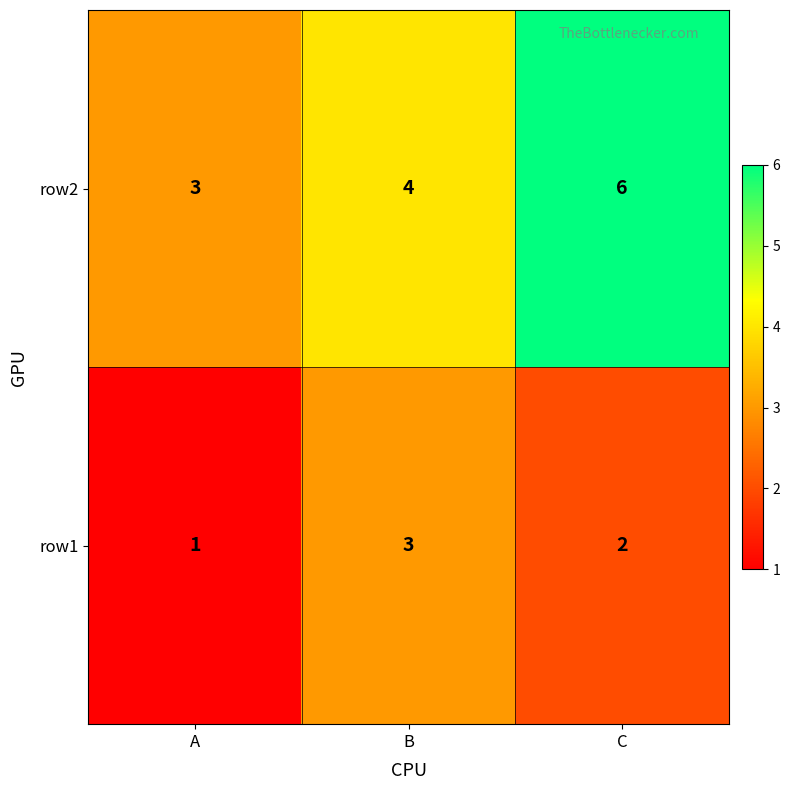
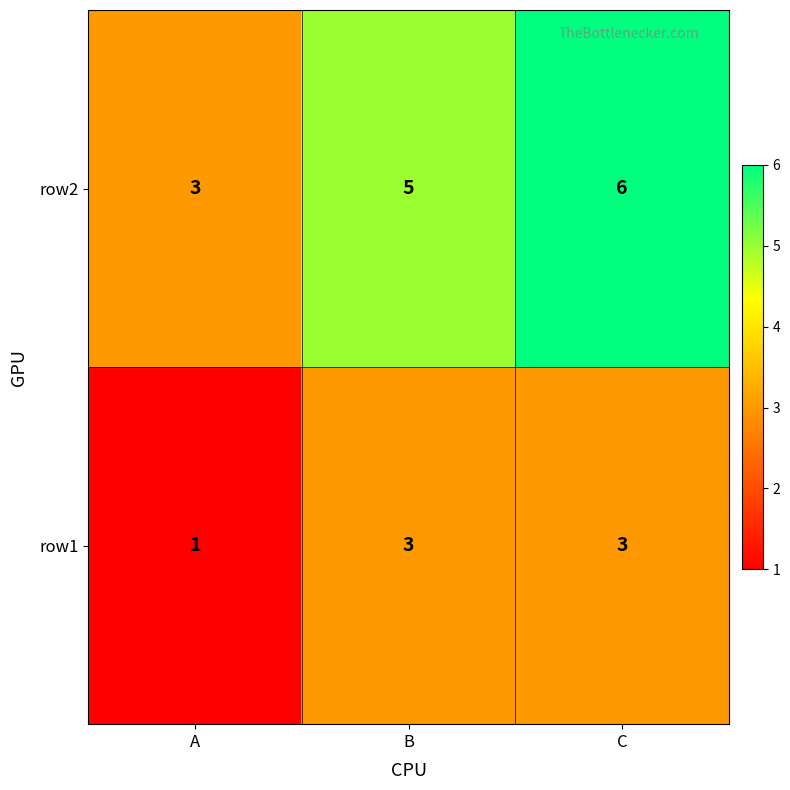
row2, B: 4 -> 5
row1, C: 2 -> 3
